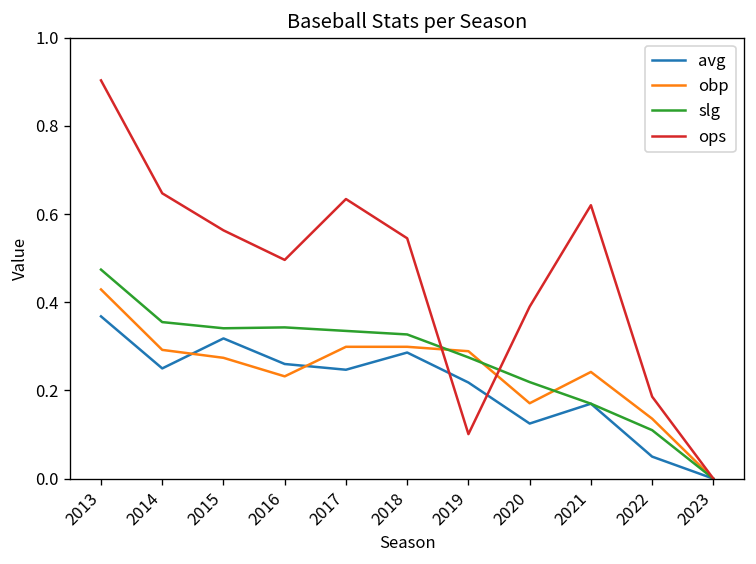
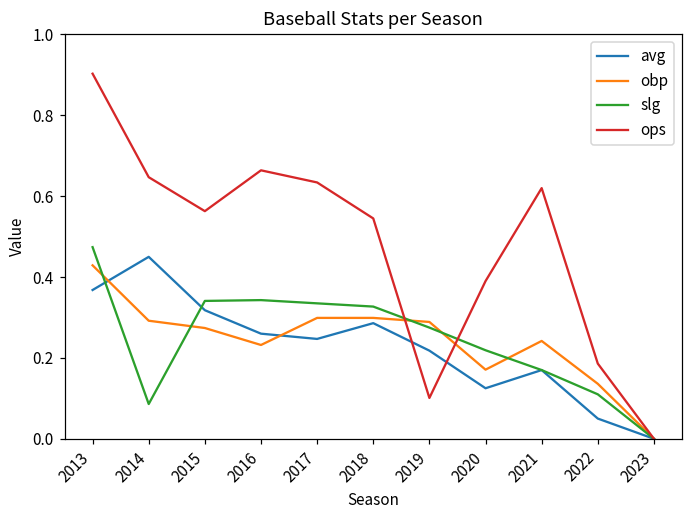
avg, 2014: 0.25 -> 0.45
slg, 2014: 0.36 -> 0.09
ops, 2016: 0.50 -> 0.66
